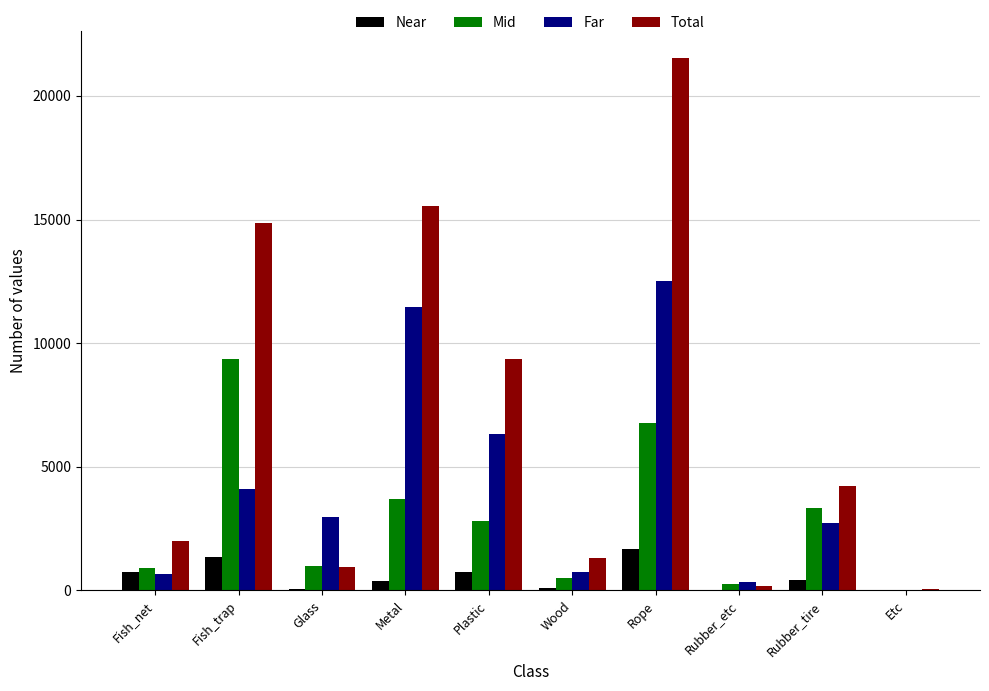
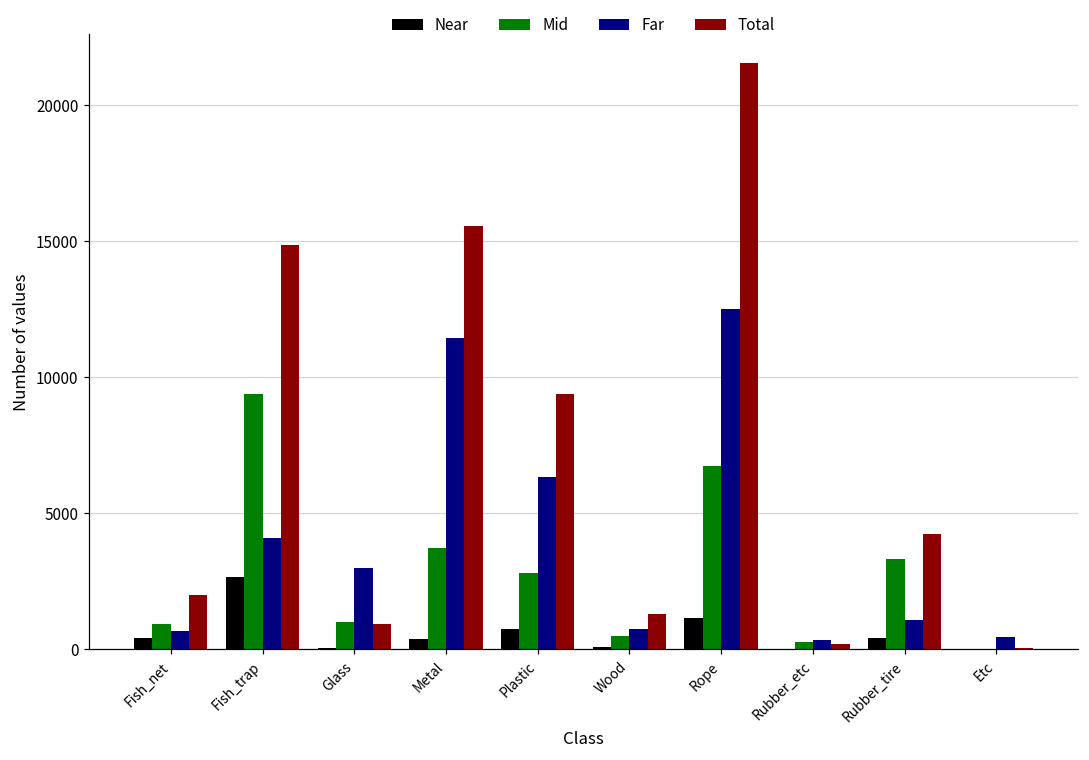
Near, Fish_net: 700 -> 400
Near, Fish_trap: 1400 -> 2700
Near, Rope: 1700 -> 1200
Far, Rubber_tire: 2700 -> 1100
Far, Etc: 0 -> 400
